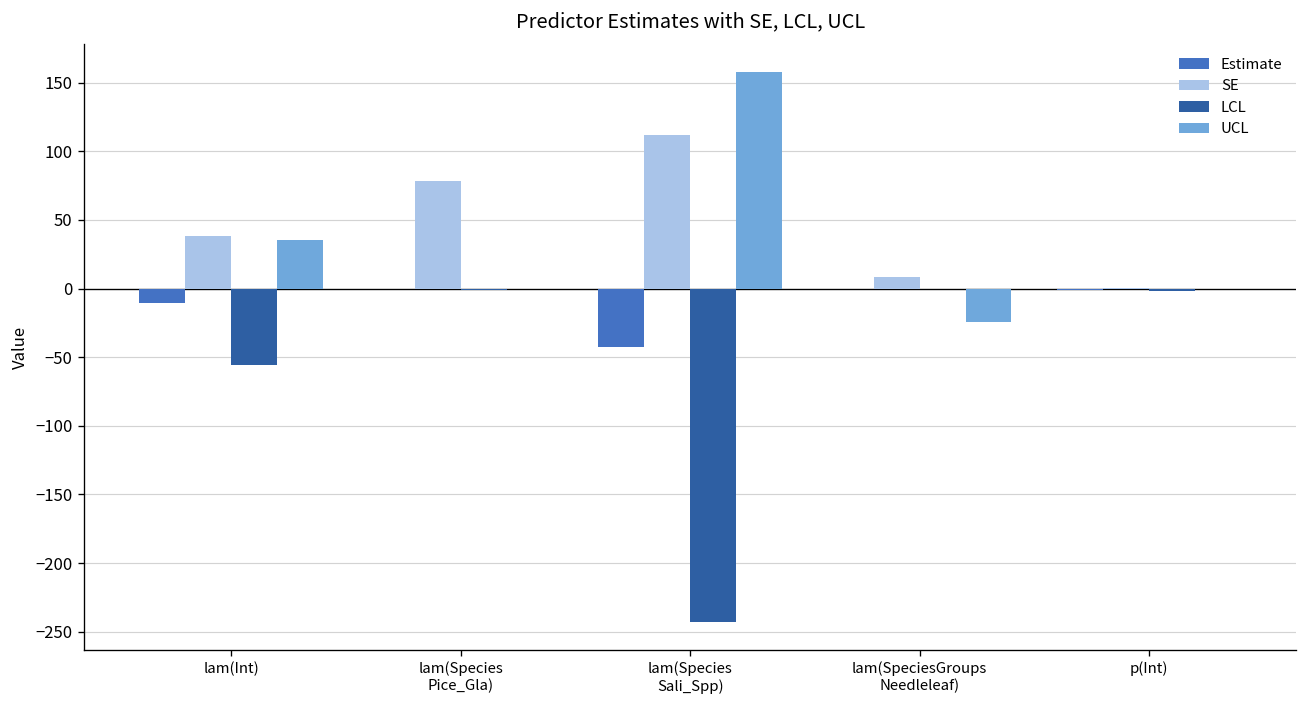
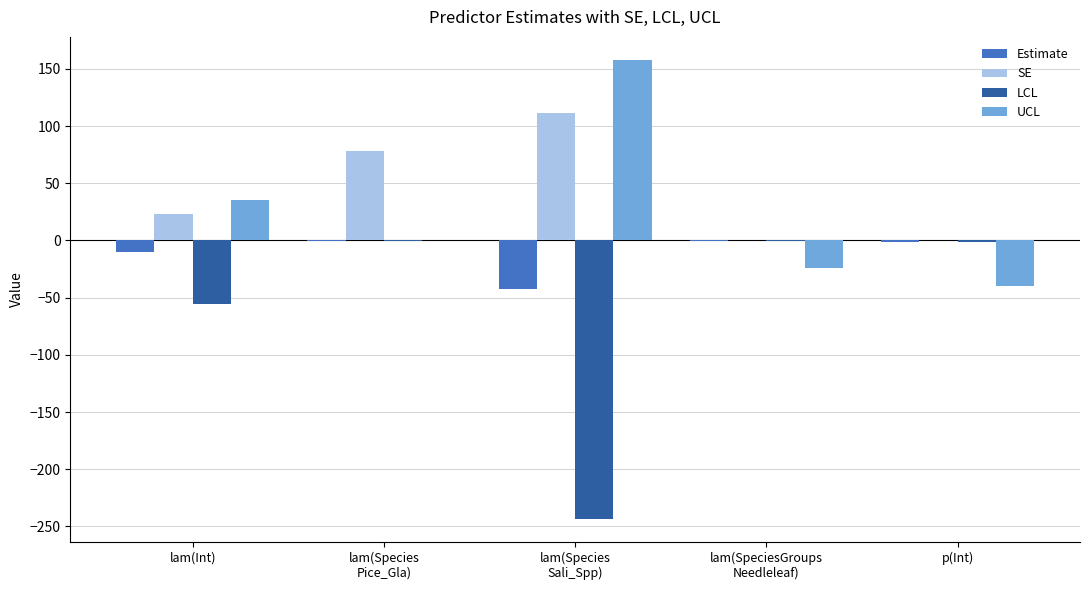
SE, lam(Int): 38 -> 23
SE, lam(SpeciesGroups Needleleaf): 8 -> 0
UCL, p(Int): 0 -> -40
